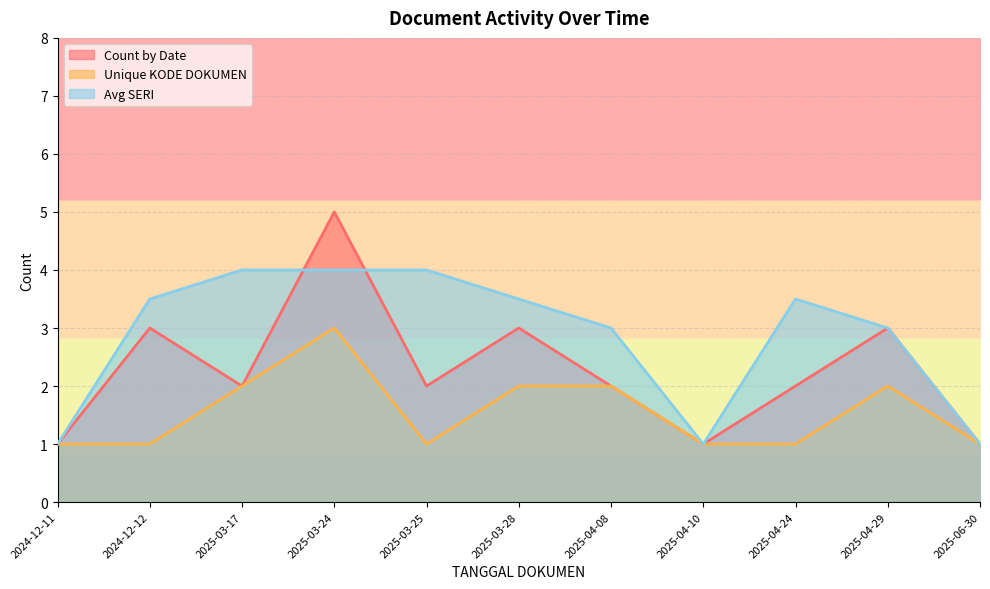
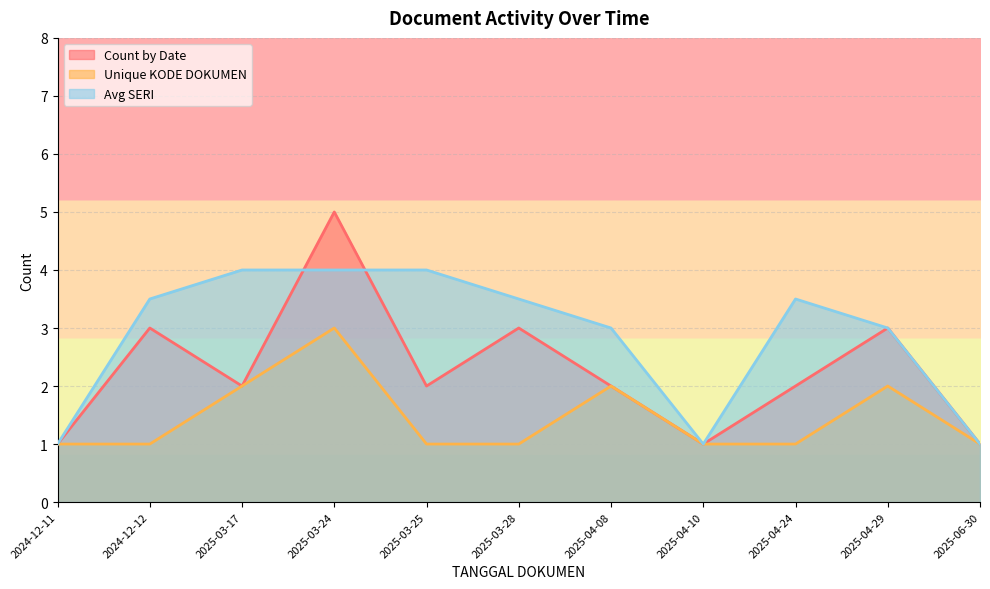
Unique KODE DOKUMEN, 2025-03-28: 2 -> 1
